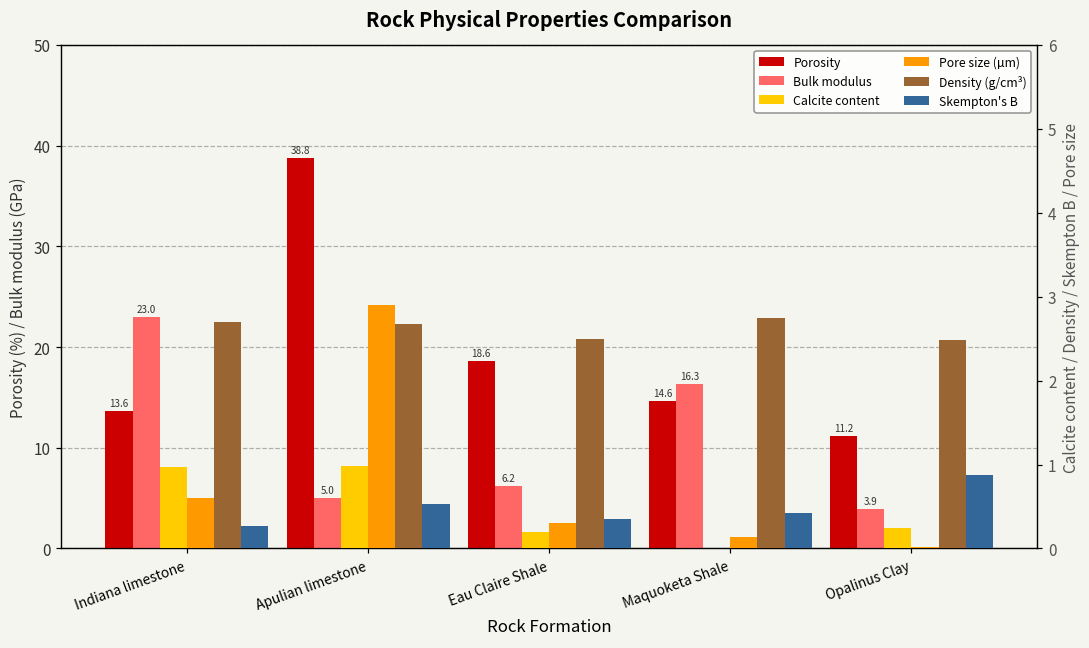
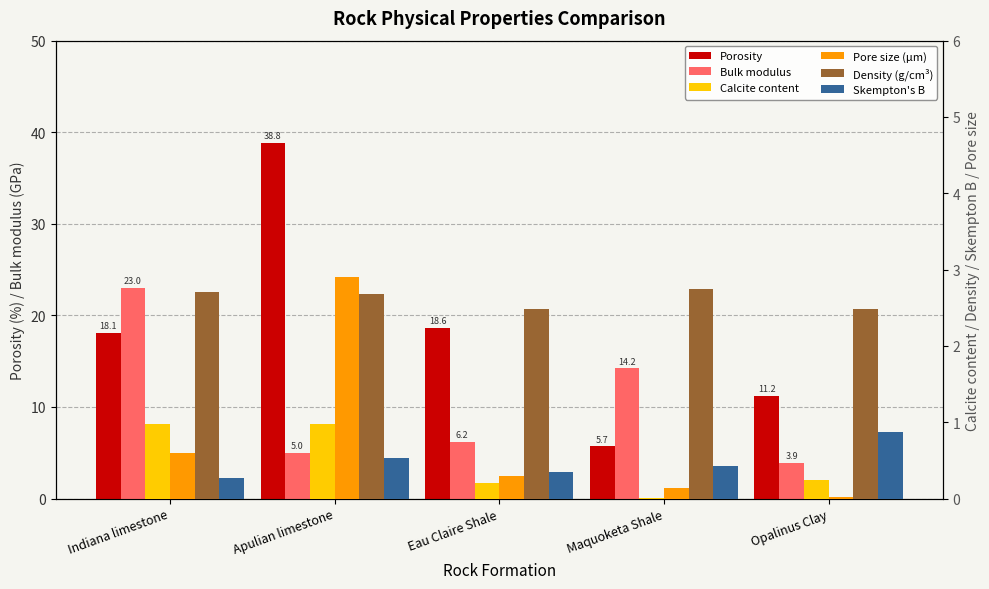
Porosity, Indiana limestone: 13.6 -> 18.1
Porosity, Maquoketa Shale: 14.6 -> 5.7
Bulk modulus, Maquoketa Shale: 16.3 -> 14.2
